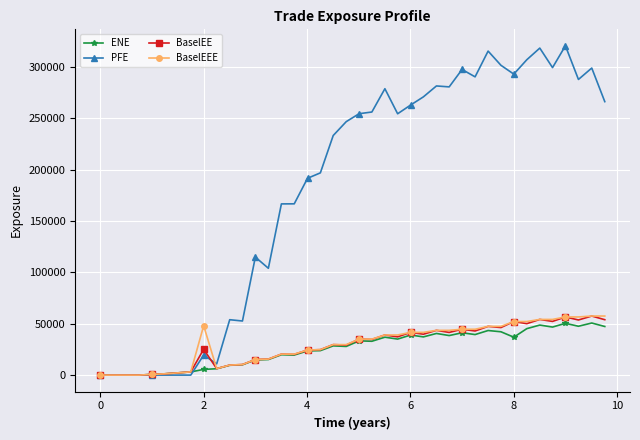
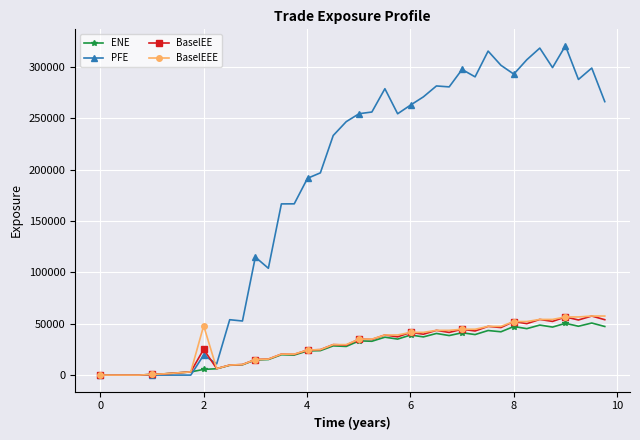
ENE, 8: 37000 -> 47000
